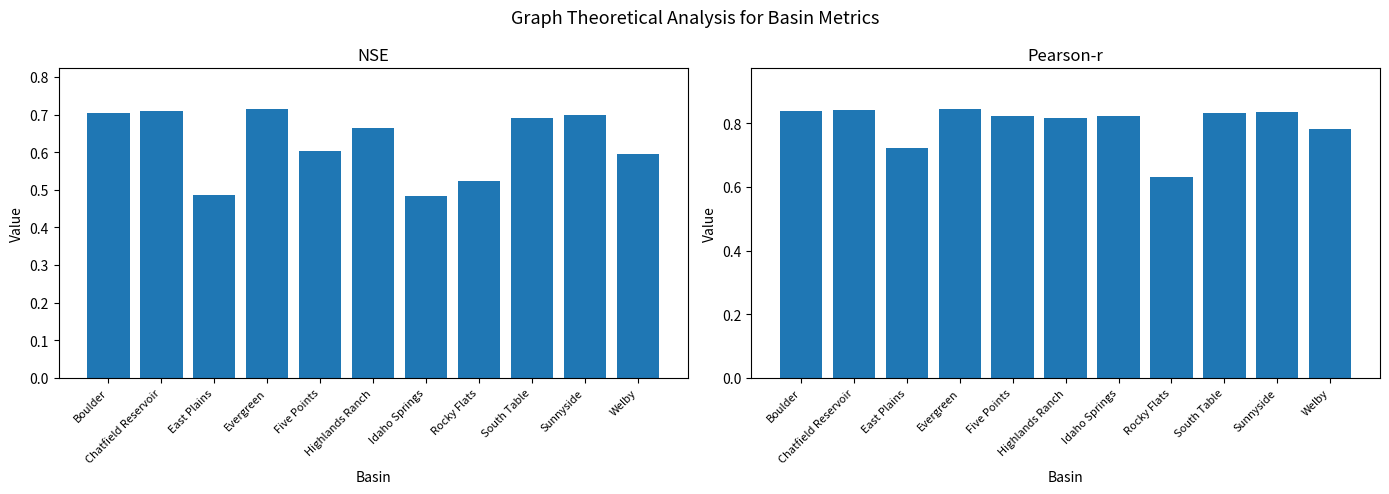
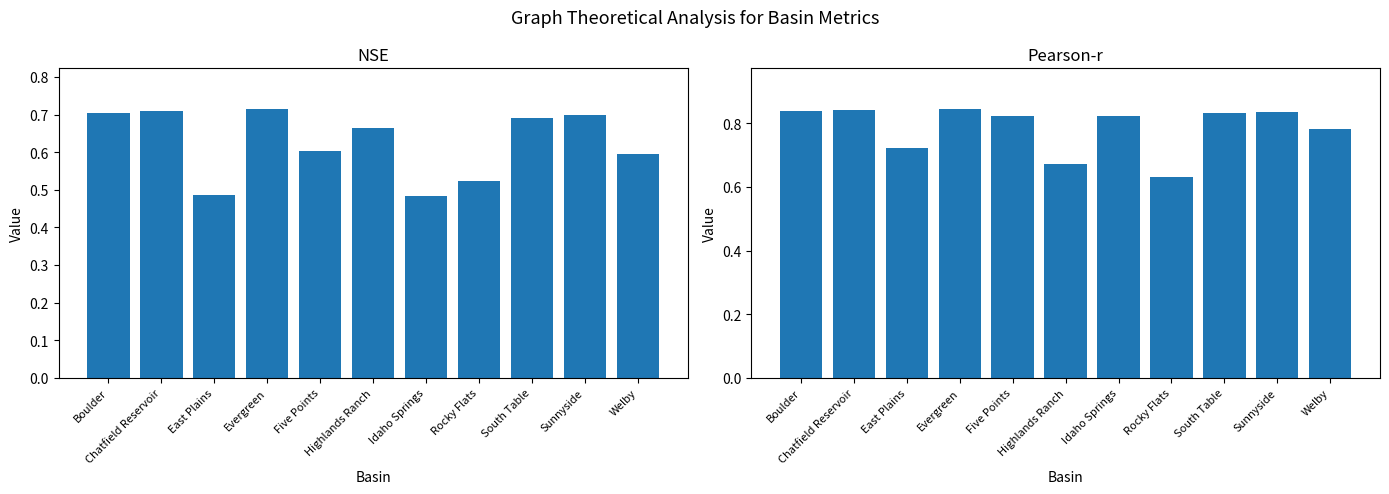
Pearson-r, Highlands Ranch: 0.82 -> 0.67
